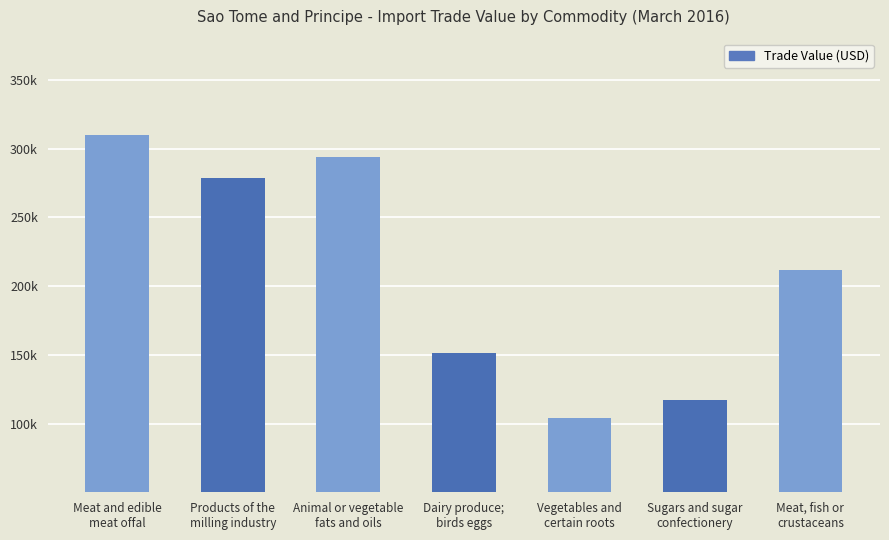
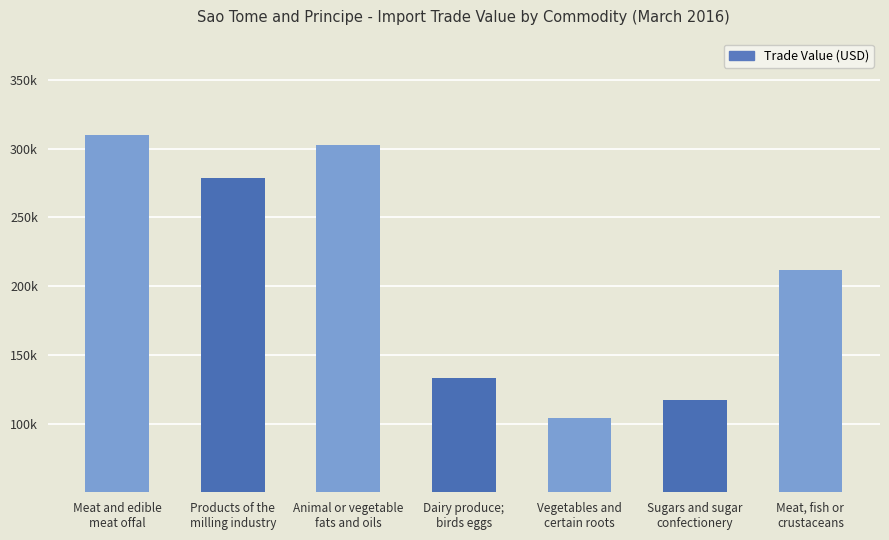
Animal or vegetable fats and oils: 294000 -> 303000
Dairy produce; birds eggs: 151000 -> 133000
